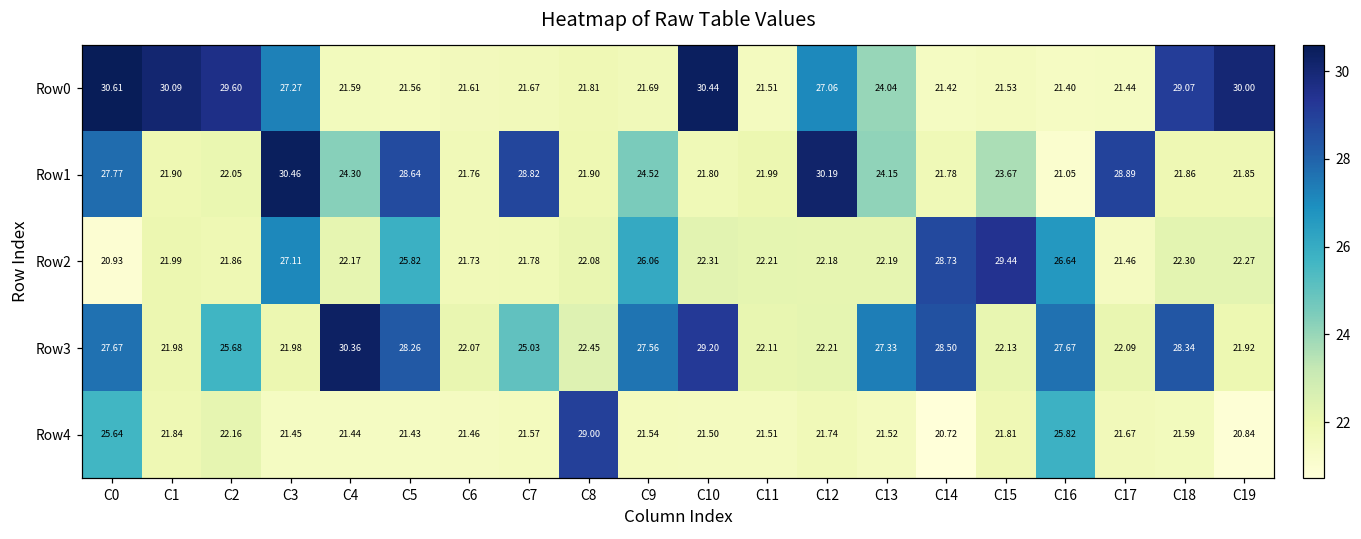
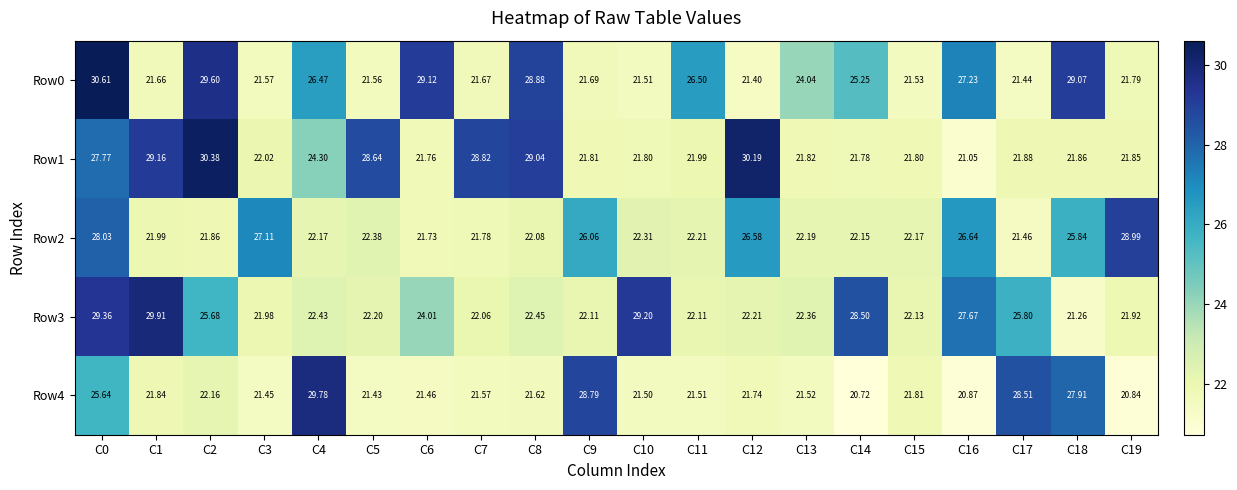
Row0, C1: 30.09 -> 21.66
Row0, C3: 27.27 -> 21.57
Row0, C4: 21.59 -> 26.47
Row0, C6: 21.61 -> 29.12
Row0, C8: 21.81 -> 28.88
Row0, C10: 30.44 -> 21.51
Row0, C11: 21.51 -> 26.50
Row0, C12: 27.06 -> 21.40
Row0, C14: 21.42 -> 25.25
Row0, C16: 21.40 -> 27.23
Row0, C19: 30.00 -> 21.79
Row1, C1: 21.90 -> 29.16
Row1, C2: 22.05 -> 30.38
Row1, C3: 30.46 -> 22.02
Row1, C8: 21.90 -> 29.04
Row1, C9: 24.52 -> 21.81
Row1, C13: 24.15 -> 21.82
Row1, C15: 23.67 -> 21.80
Row1, C17: 28.89 -> 21.88
Row2, C0: 20.93 -> 28.03
Row2, C5: 25.82 -> 22.38
Row2, C12: 22.18 -> 26.58
Row2, C14: 28.73 -> 22.15
Row2, C15: 29.44 -> 22.17
Row2, C18: 22.30 -> 25.84
Row2, C19: 22.27 -> 28.99
Row3, C0: 27.67 -> 29.36
Row3, C1: 21.98 -> 29.91
Row3, C4: 30.36 -> 22.43
Row3, C5: 28.26 -> 22.20
Row3, C6: 22.07 -> 24.01
Row3, C7: 25.03 -> 22.06
Row3, C9: 27.56 -> 22.11
Row3, C13: 27.33 -> 22.36
Row3, C17: 22.09 -> 25.80
Row3, C18: 28.34 -> 21.26
Row4, C4: 21.44 -> 29.78
Row4, C8: 29.00 -> 21.62
Row4, C9: 21.54 -> 28.79
Row4, C16: 25.82 -> 20.87
Row4, C17: 21.67 -> 28.51
Row4, C18: 21.59 -> 27.91
